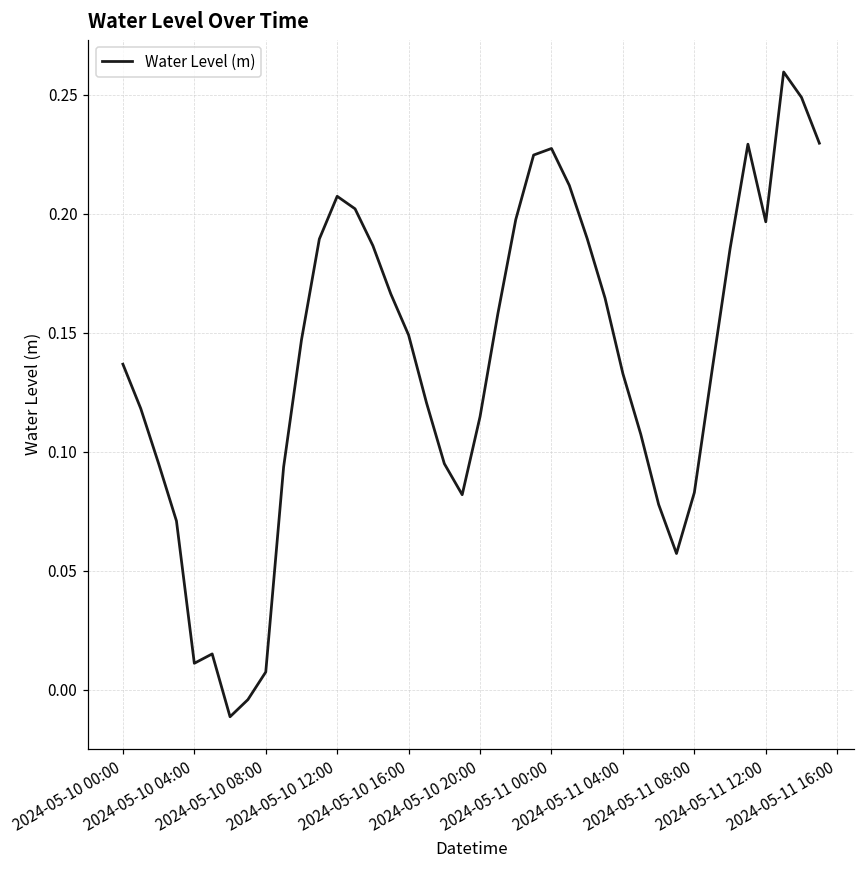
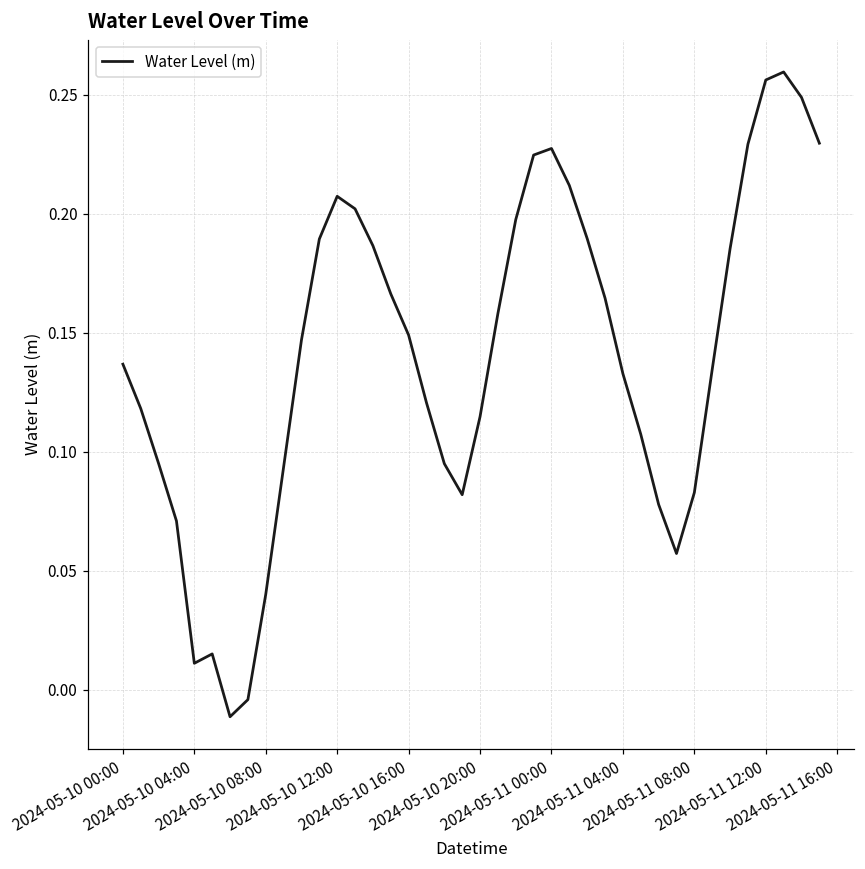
2024-05-10 08:00: 0.007 -> 0.040
2024-05-11 12:00: 0.197 -> 0.256
